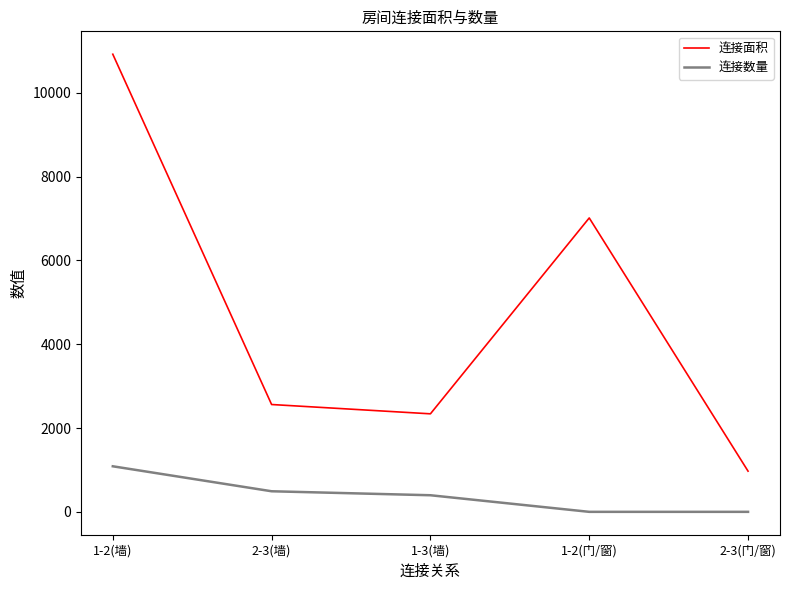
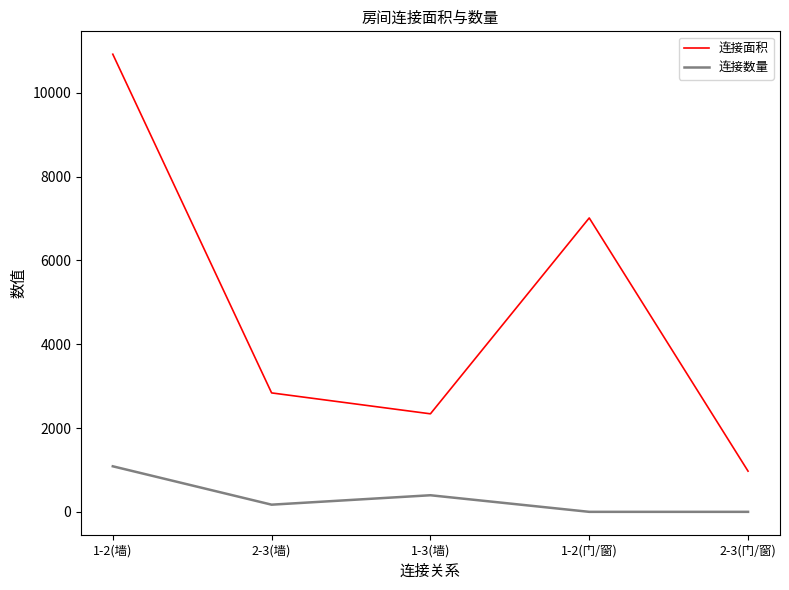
连接面积, 2-3(墙): 2600 -> 2800
连接数量, 2-3(墙): 500 -> 200
